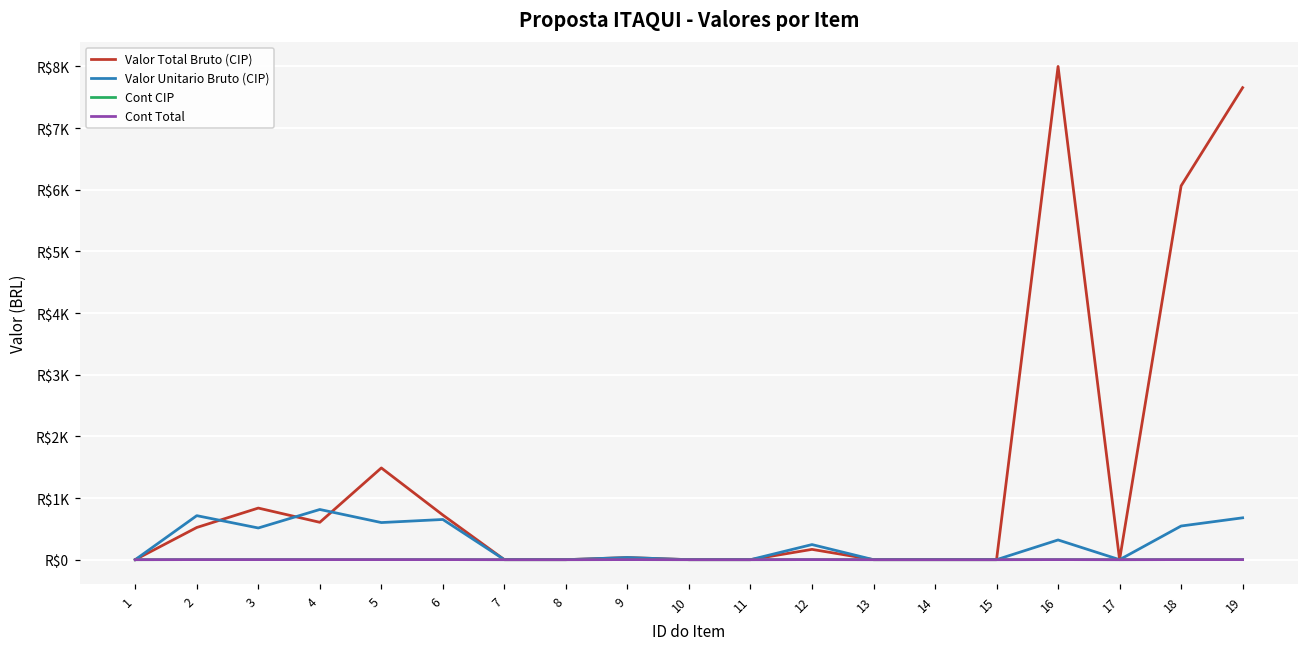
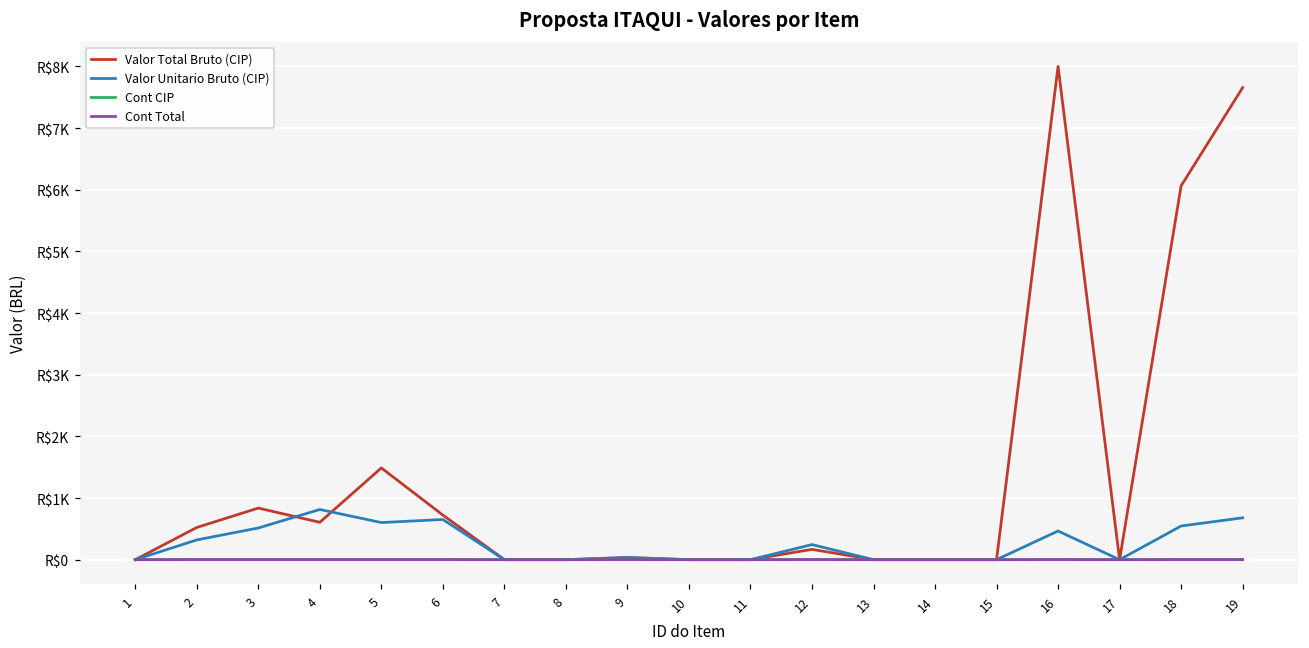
Valor Unitario Bruto (CIP), 2: R$700 -> R$300
Valor Unitario Bruto (CIP), 16: R$300 -> R$500
